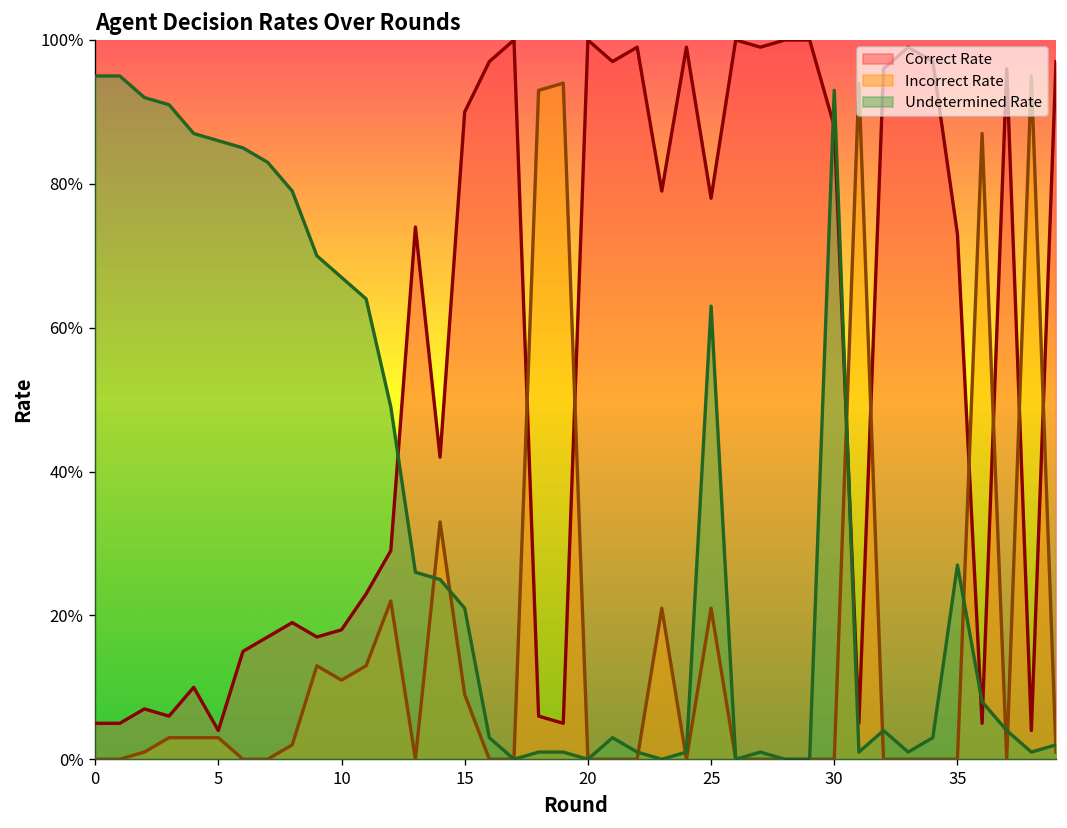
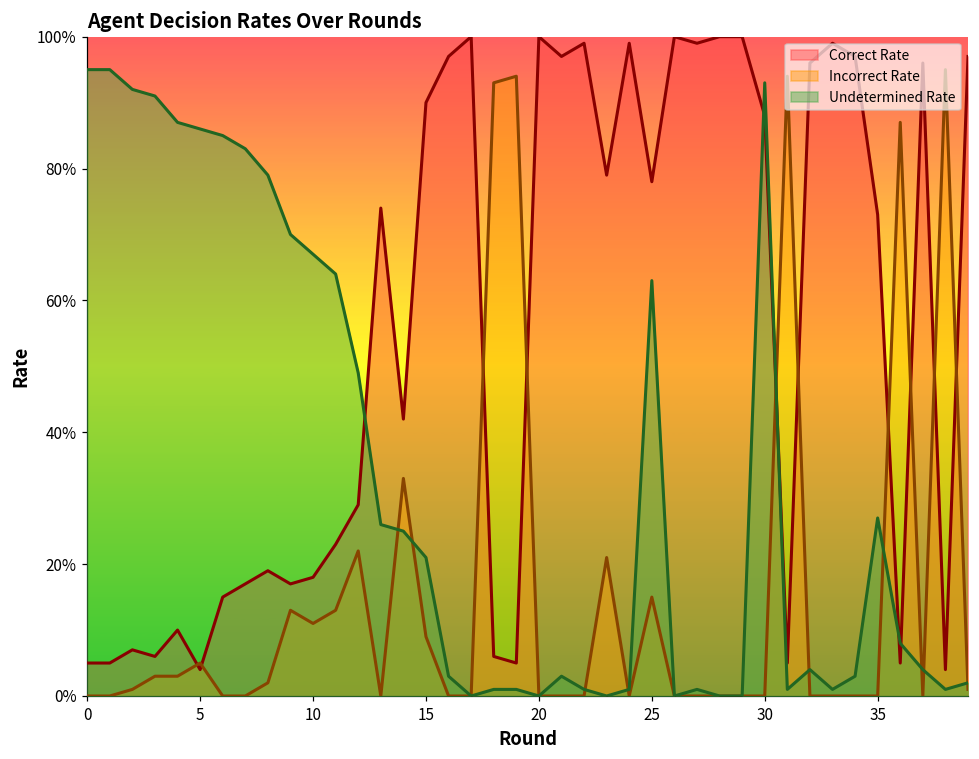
Incorrect Rate, 5: 3% -> 5%
Incorrect Rate, 25: 21% -> 15%
